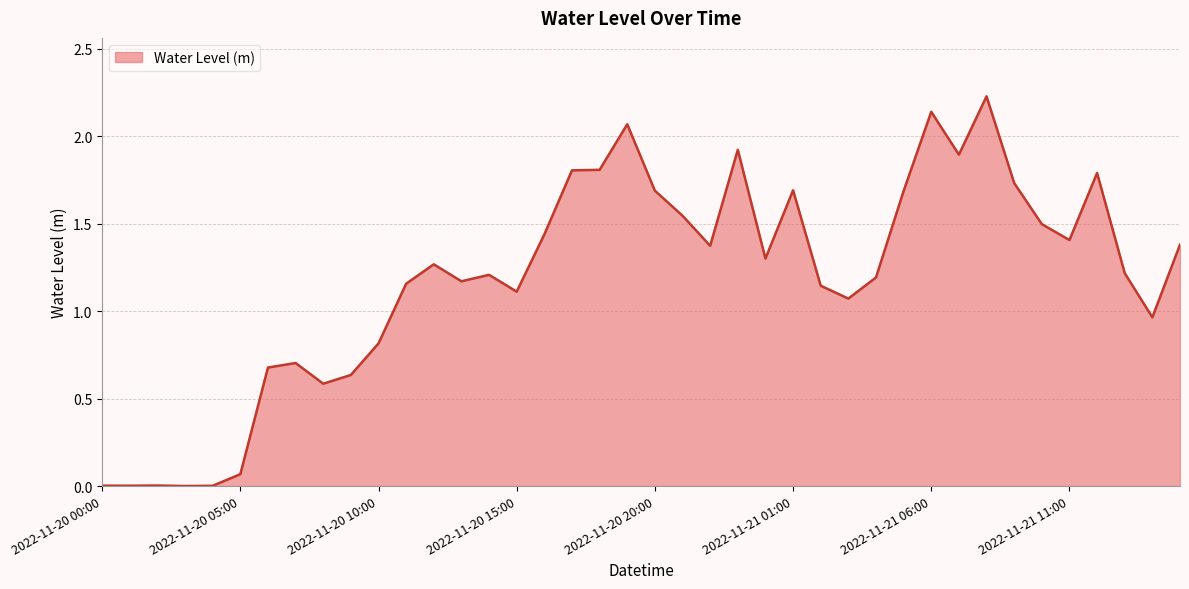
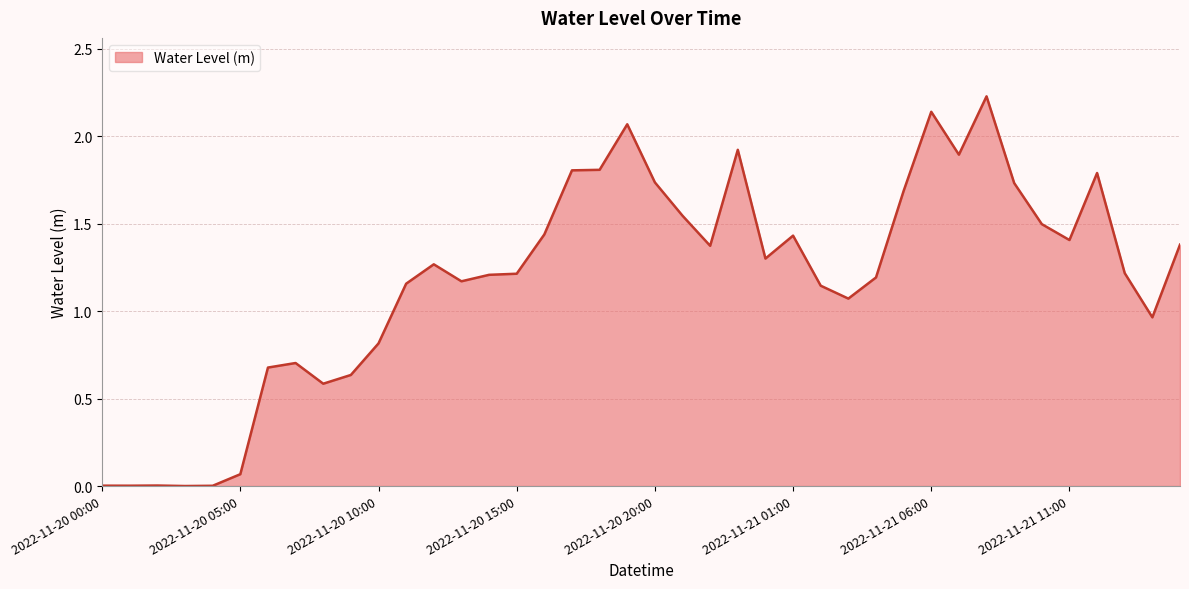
2022-11-20 15:00: 1.11 -> 1.21
2022-11-20 20:00: 1.69 -> 1.74
2022-11-21 01:00: 1.69 -> 1.43
